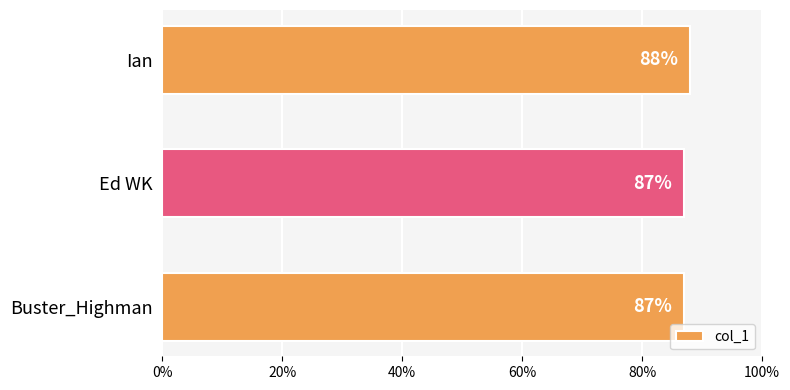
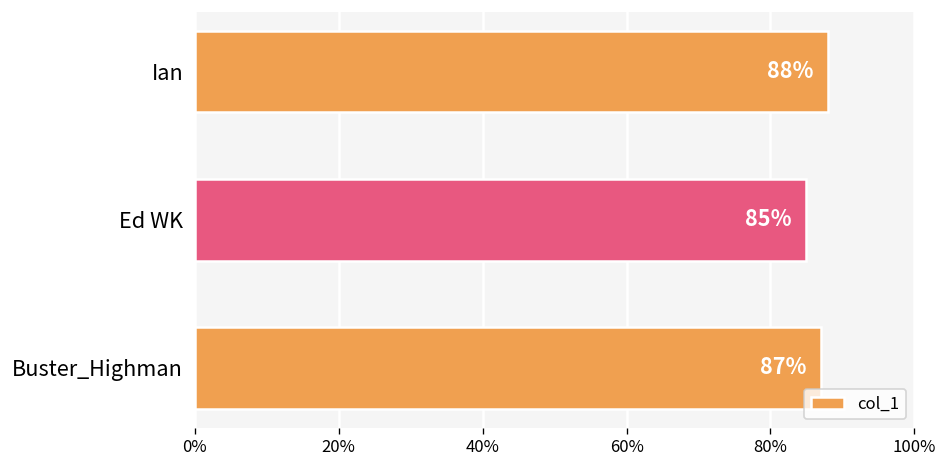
Ed WK: 87% -> 85%
